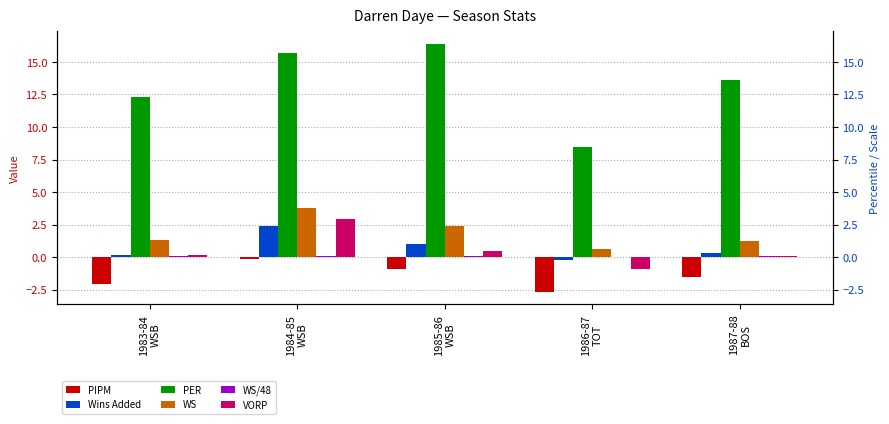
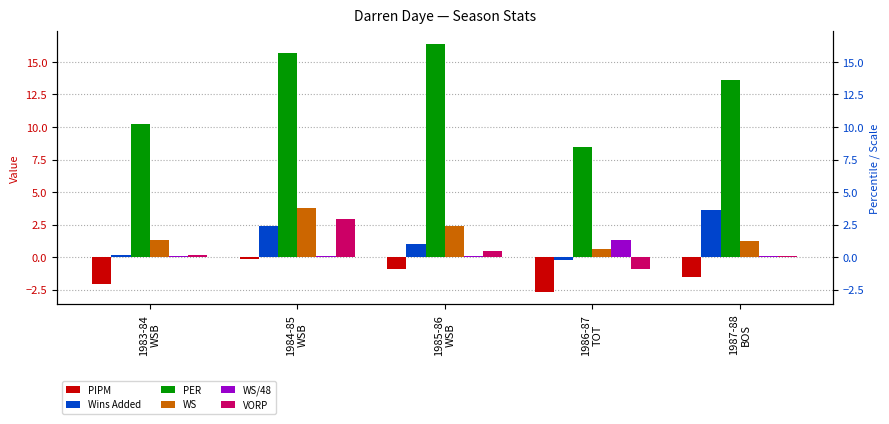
PER, 1983-84 WSB: 12.3 -> 10.2
WS/48, 1986-87 TOT: 0.0 -> 1.3
Wins Added, 1987-88 BOS: 0.4 -> 3.6
